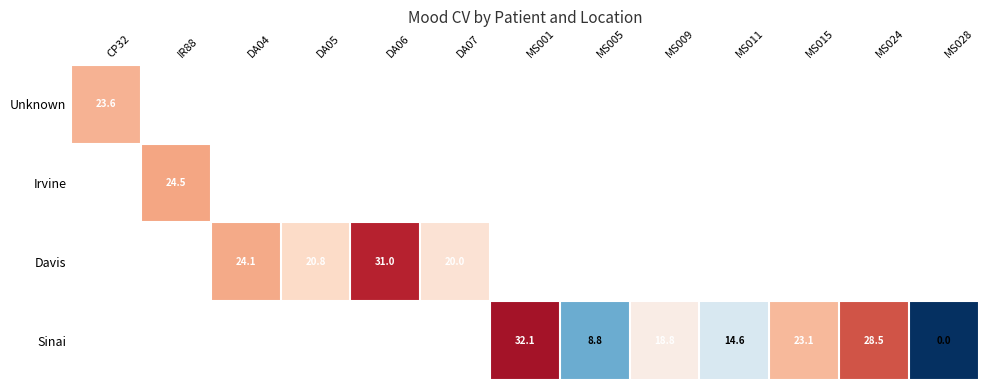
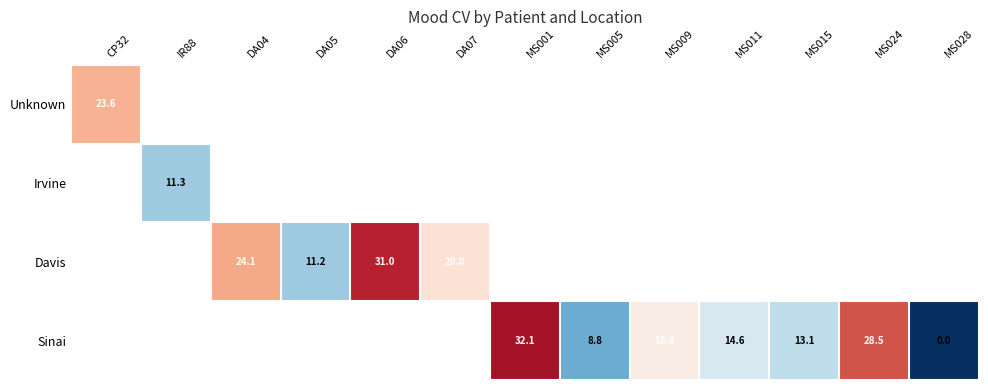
Irvine, IR88: 24.5 -> 11.3
Davis, DA05: 20.8 -> 11.2
Sinai, MS015: 23.1 -> 13.1
